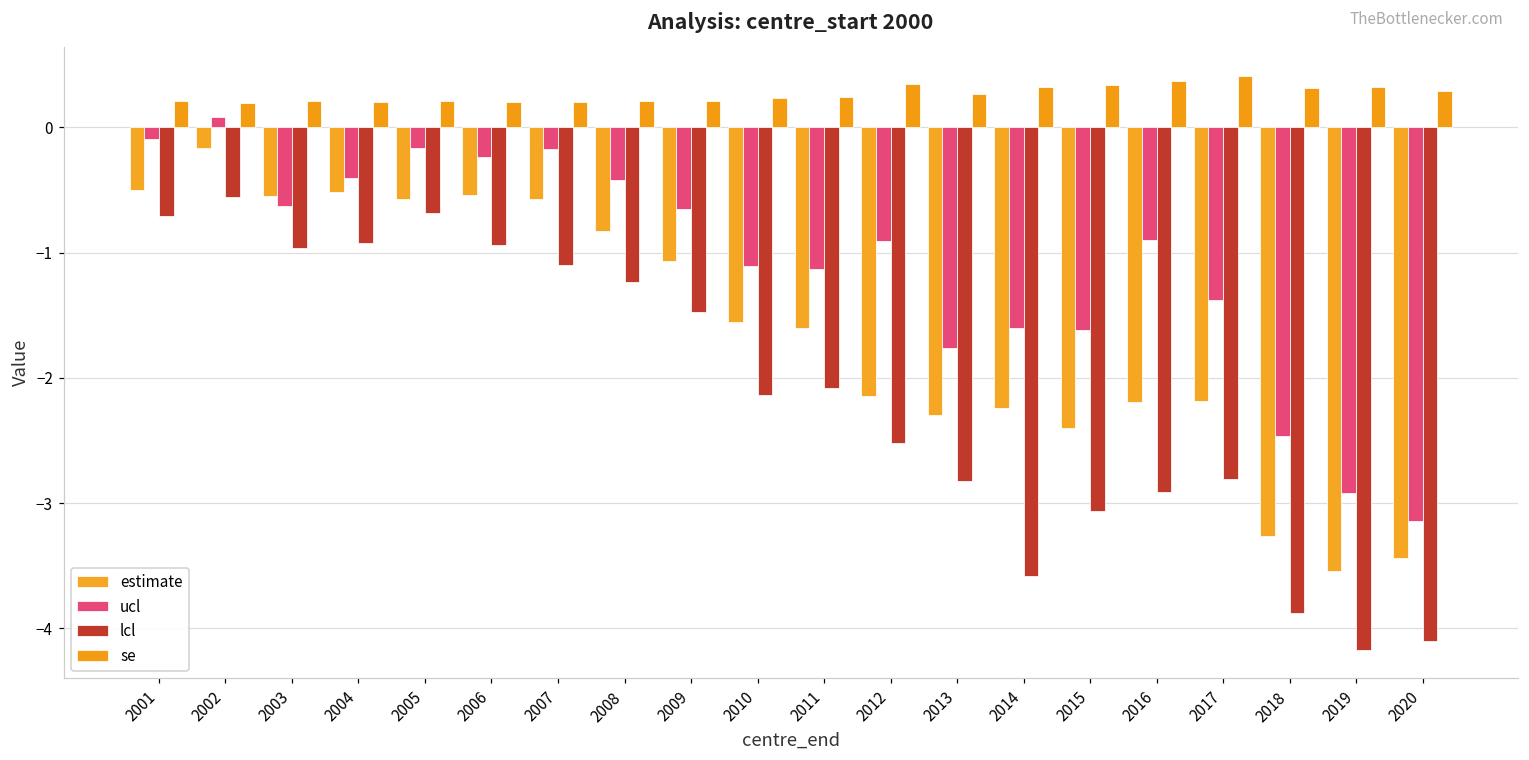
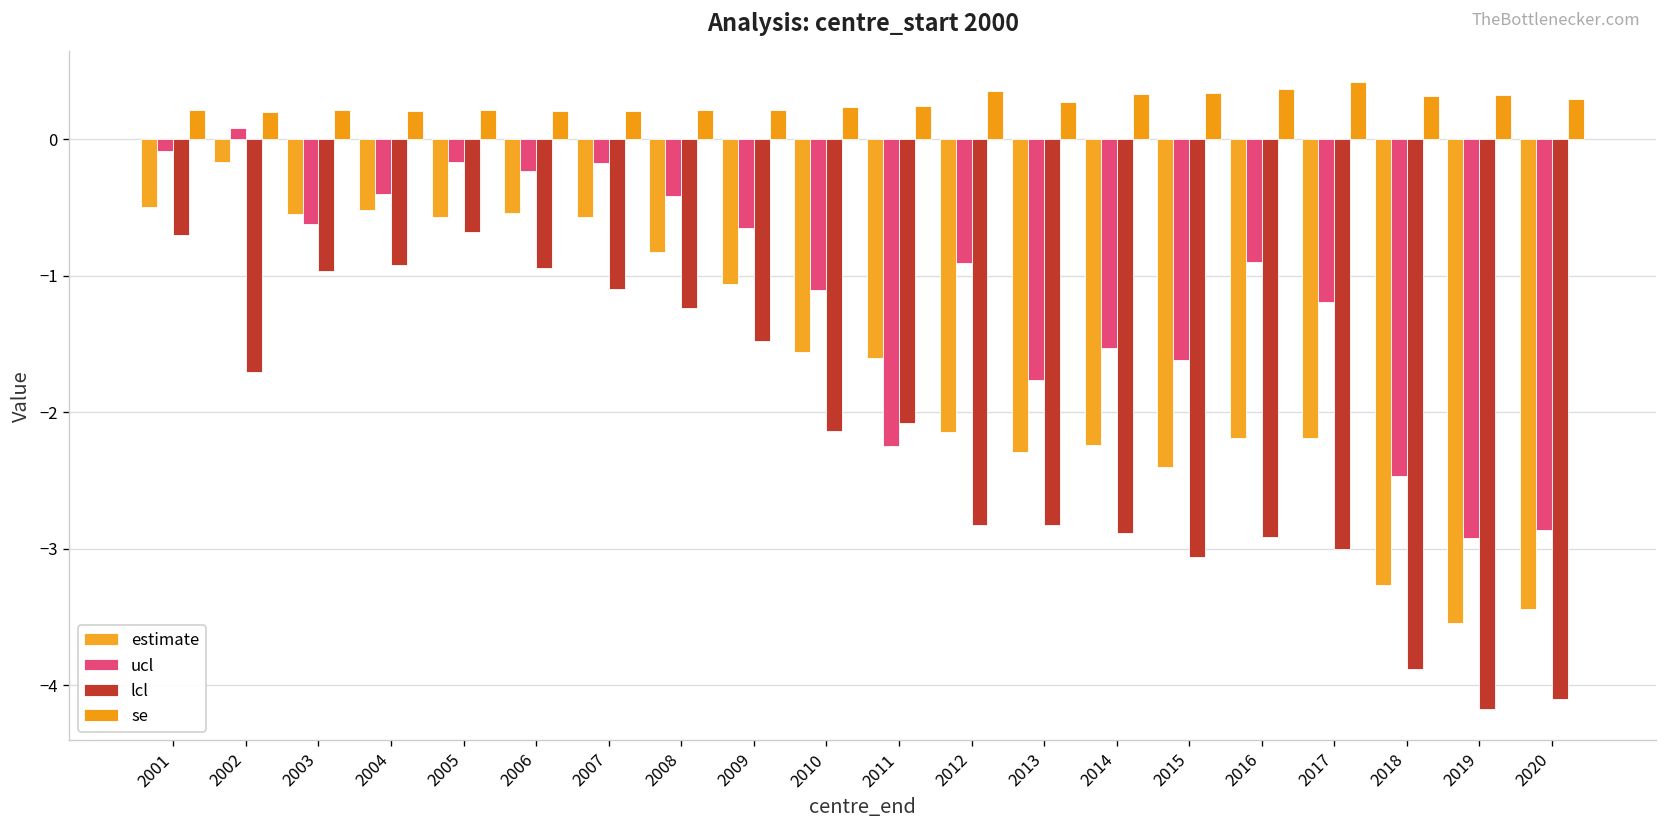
lcl, 2002: -0.55 -> -1.71
ucl, 2011: -1.13 -> -2.25
lcl, 2012: -2.52 -> -2.83
ucl, 2014: -1.60 -> -1.53
lcl, 2014: -3.58 -> -2.88
ucl, 2017: -1.38 -> -1.19
lcl, 2017: -2.81 -> -3.00
ucl, 2020: -3.14 -> -2.86
